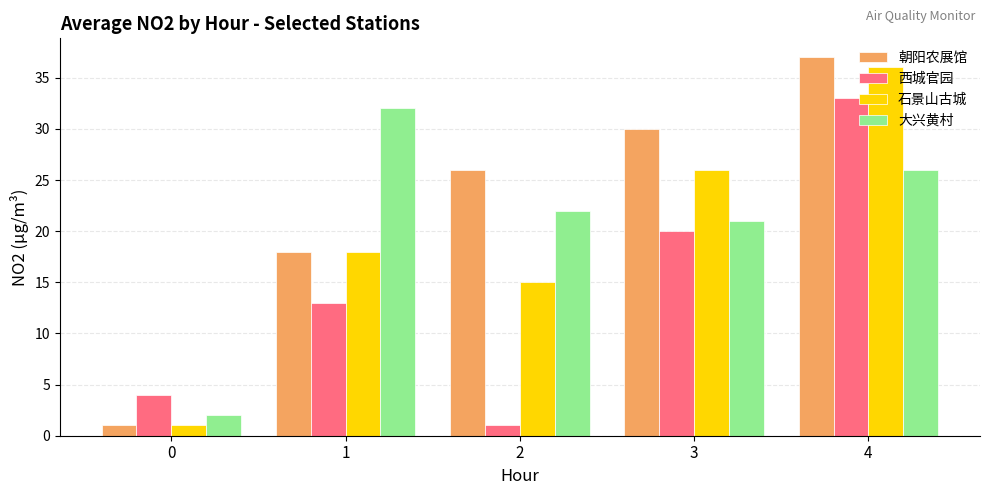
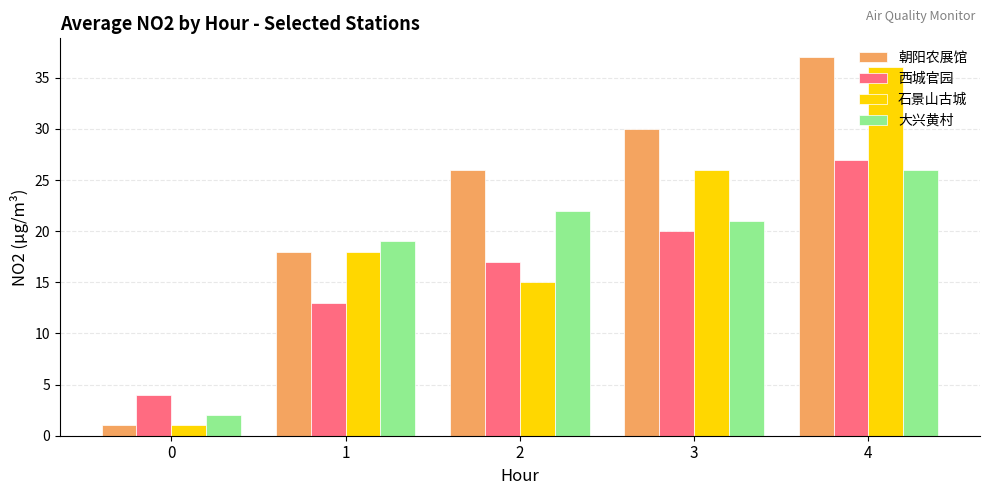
大兴黄村, 1: 32 -> 19
西城官园, 2: 1 -> 17
西城官园, 4: 33 -> 27
